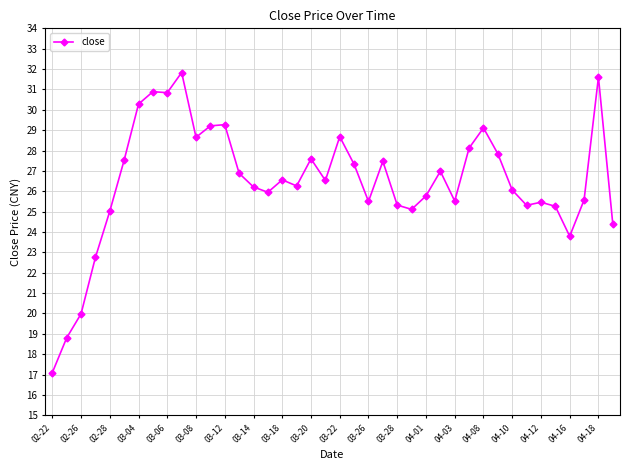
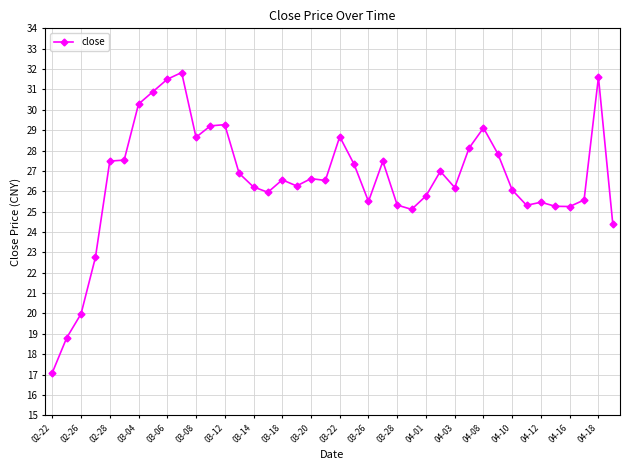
02-28: 25.0 -> 27.5
03-06: 30.8 -> 31.5
03-20: 27.6 -> 26.6
04-03: 25.5 -> 26.2
04-16: 23.8 -> 25.3
